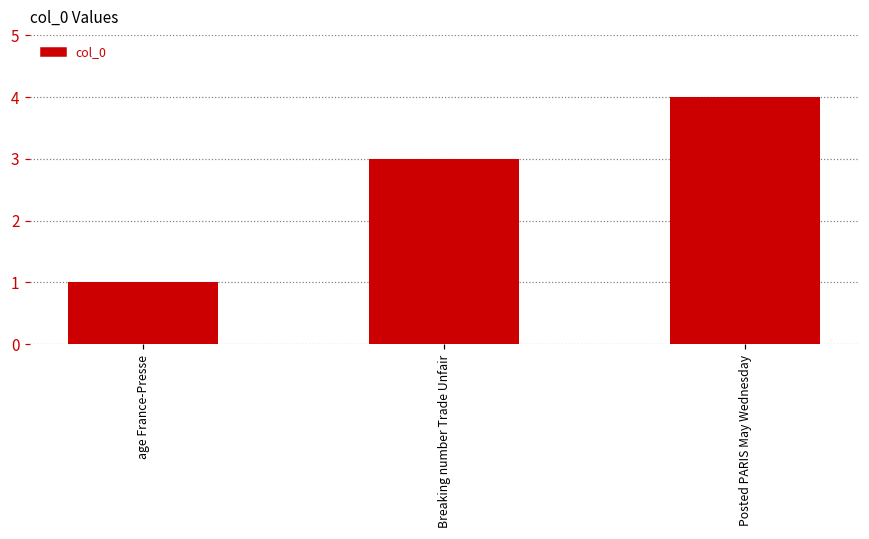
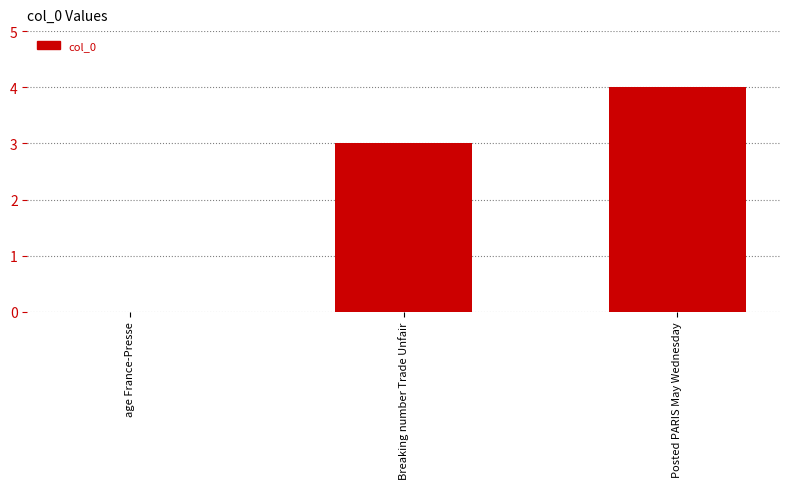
age France-Presse: 1 -> 0
